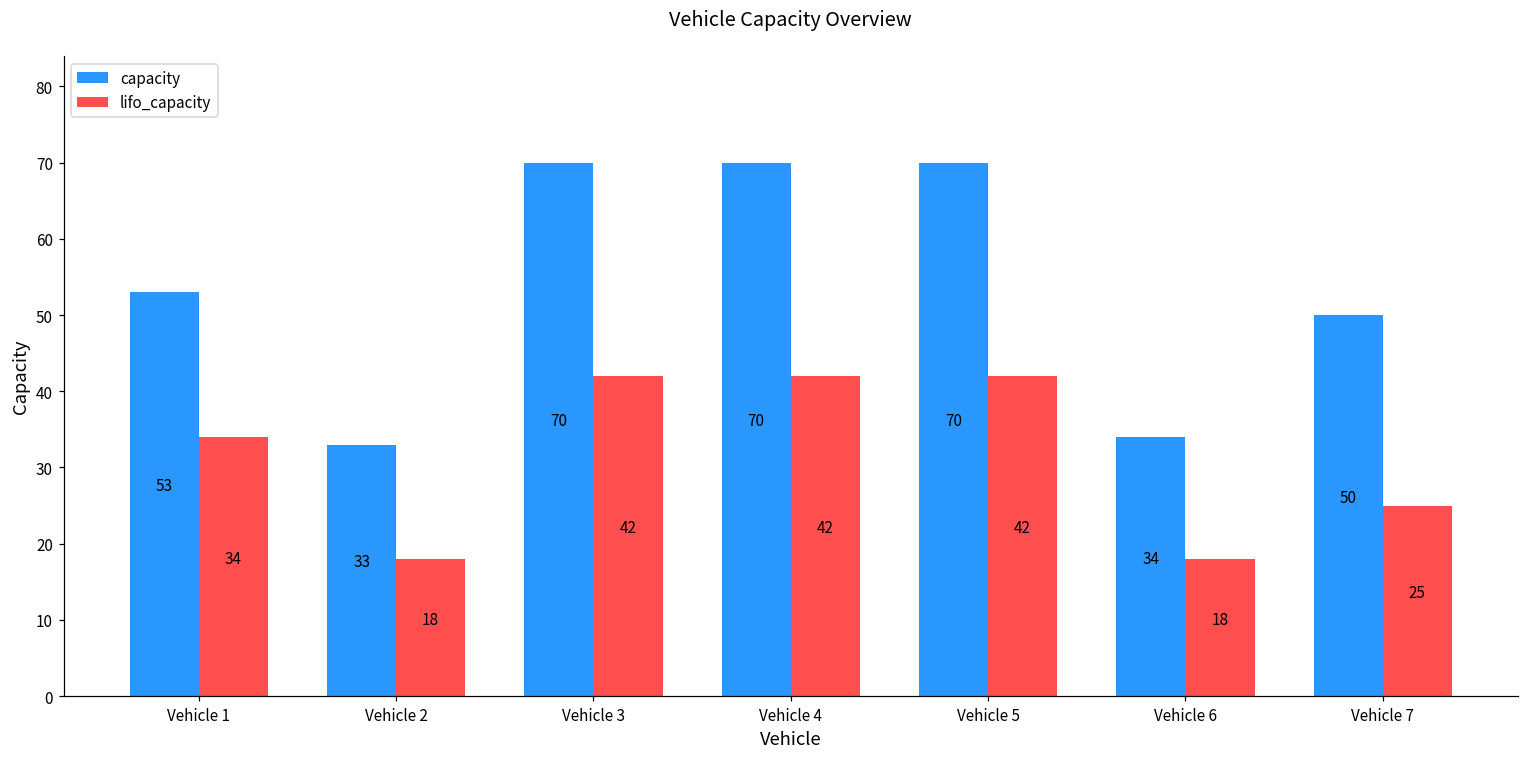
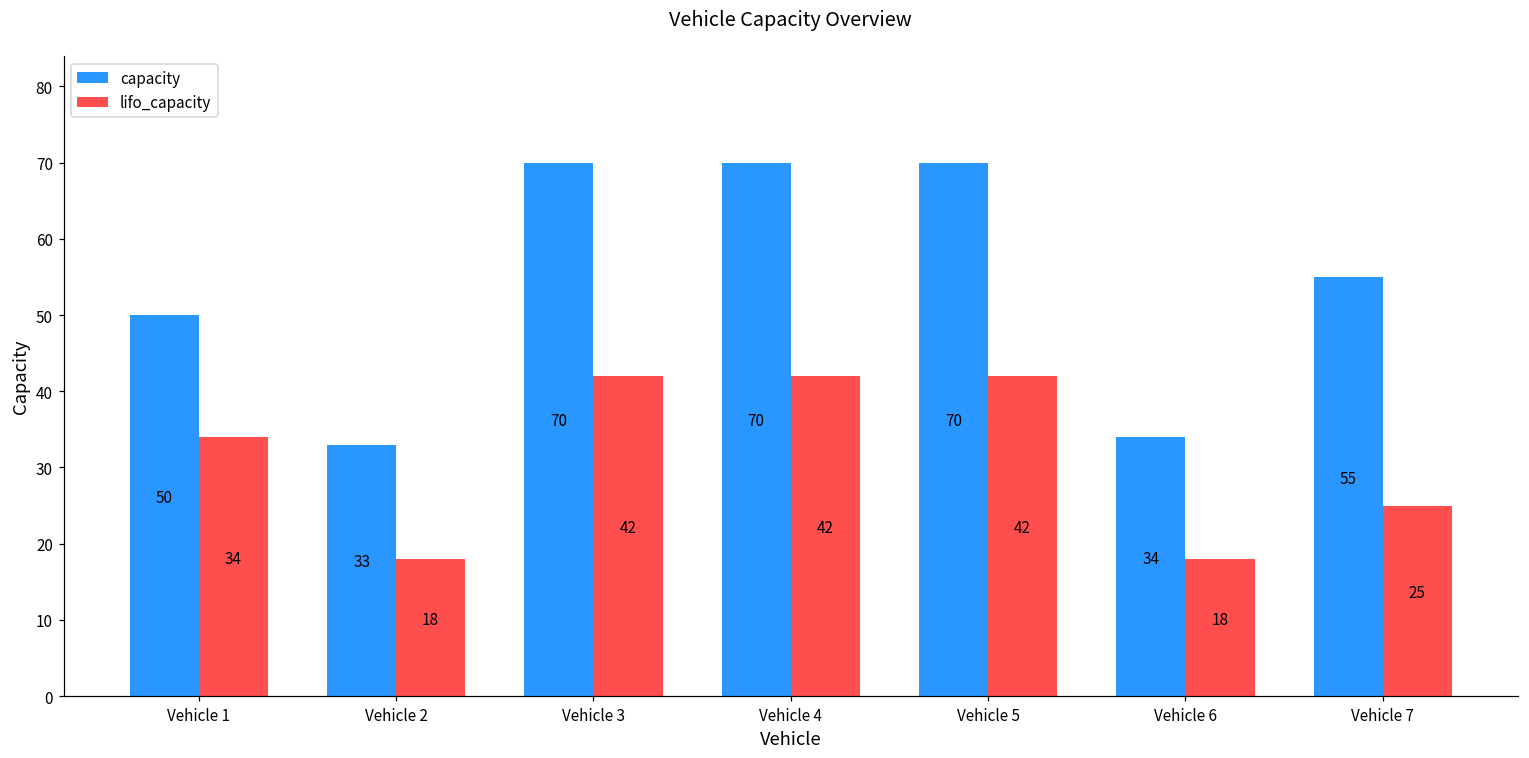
capacity, Vehicle 1: 53 -> 50
capacity, Vehicle 7: 50 -> 55
